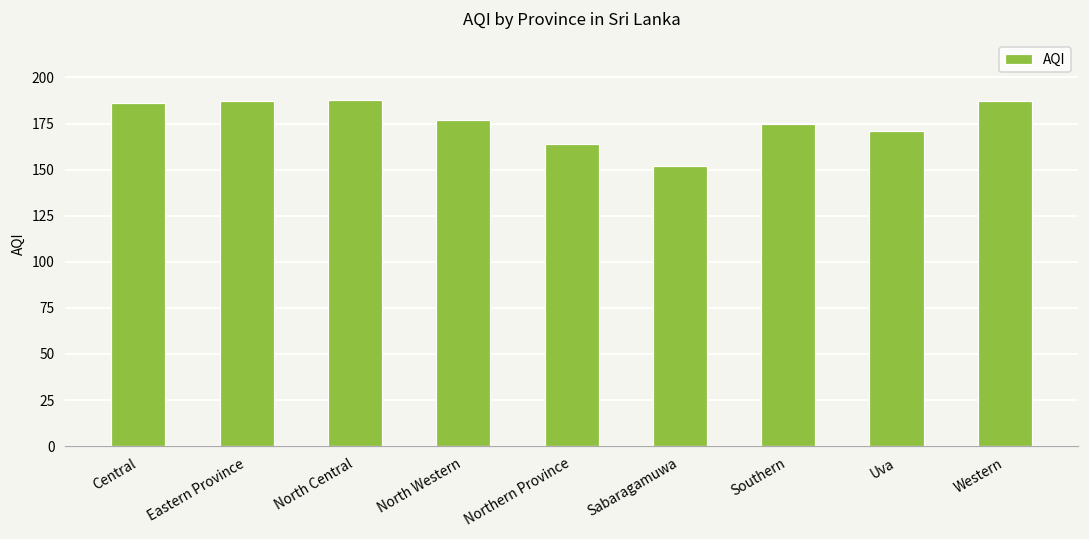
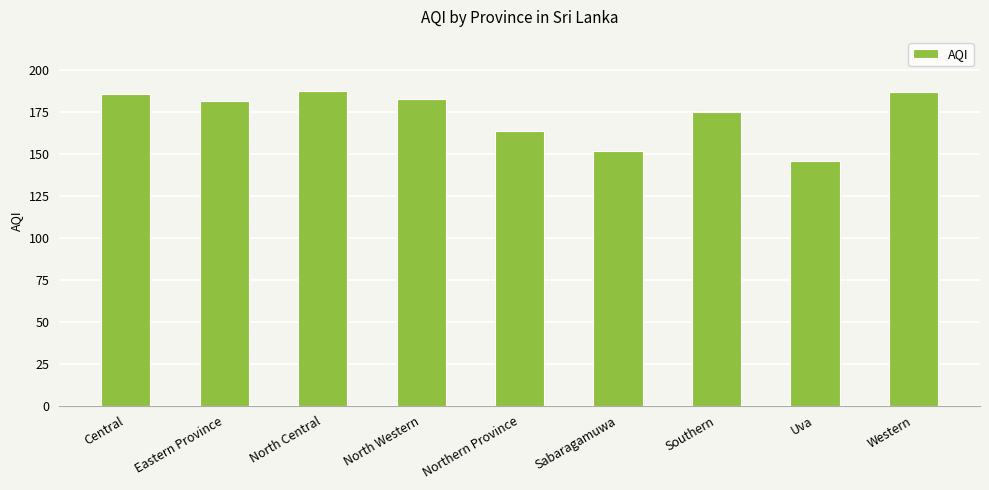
Eastern Province: 187 -> 182
North Western: 177 -> 183
Uva: 171 -> 146
